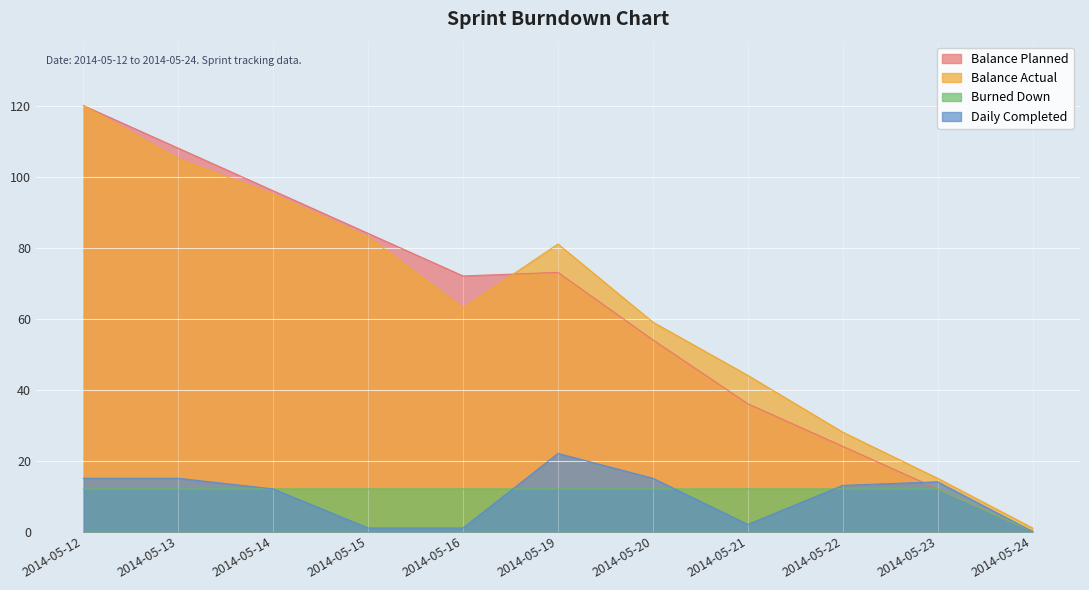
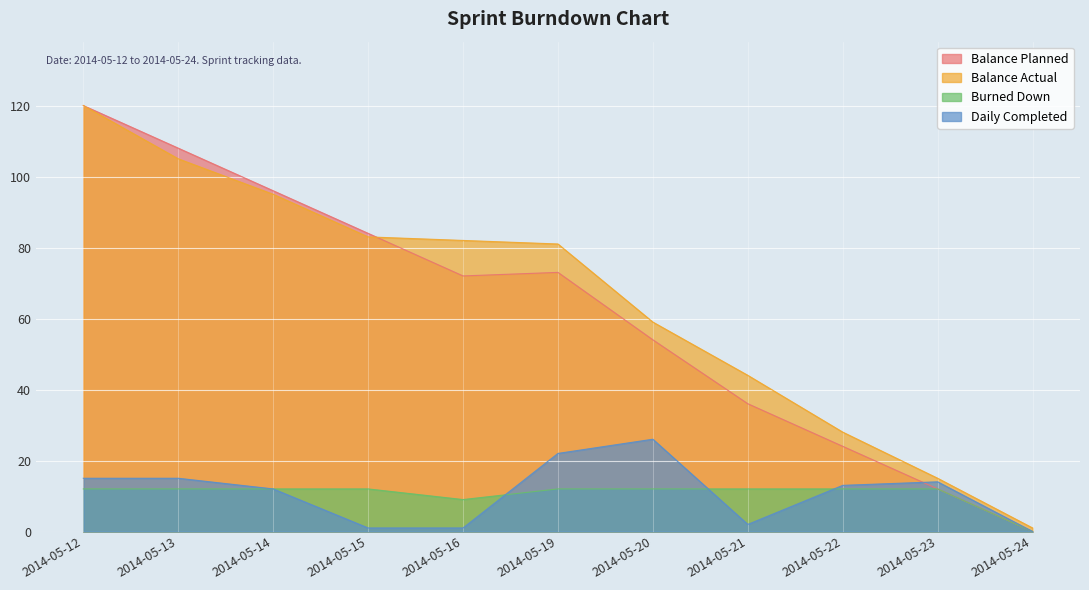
Balance Actual, 2014-05-16: 63 -> 82
Burned Down, 2014-05-16: 12 -> 9
Daily Completed, 2014-05-20: 15 -> 26
